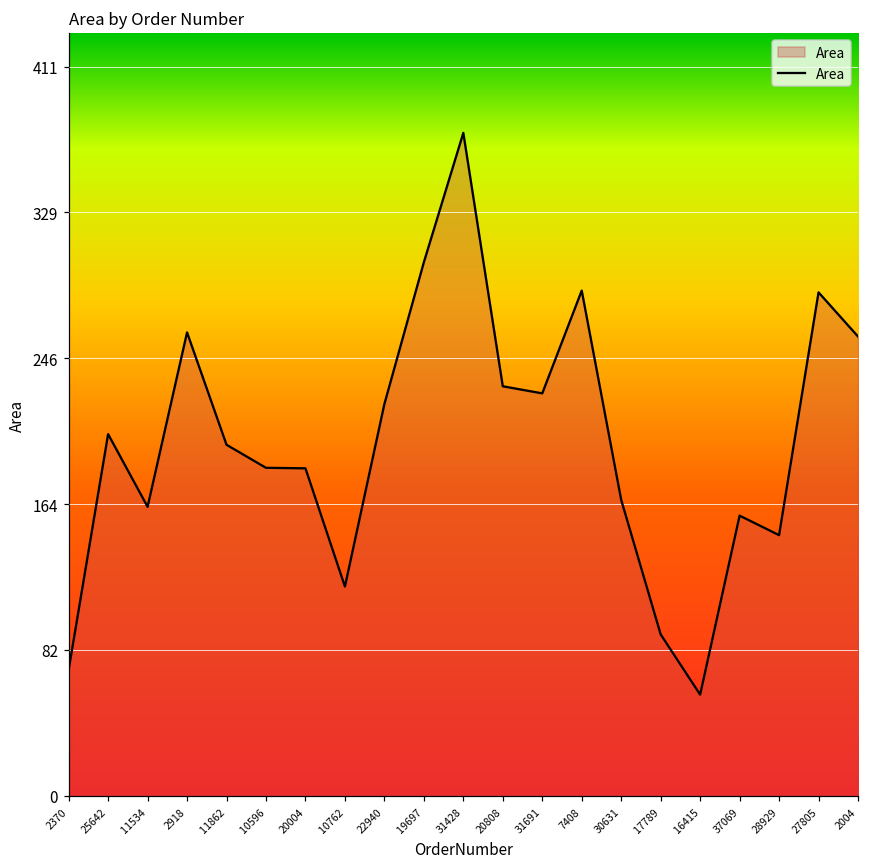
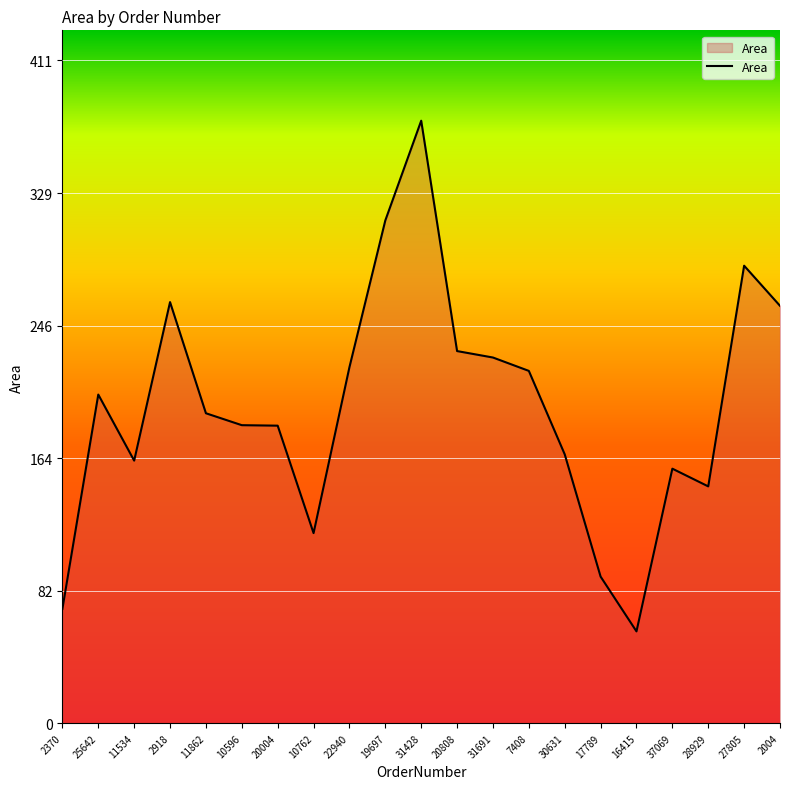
11862: 198 -> 192
19697: 301 -> 312
7408: 285 -> 219
